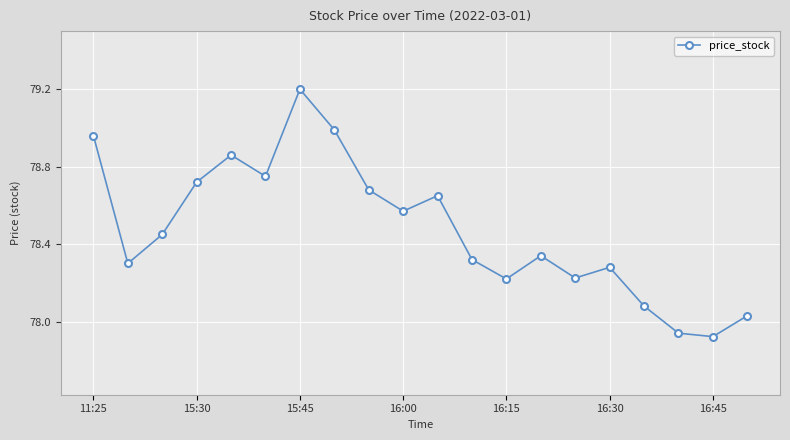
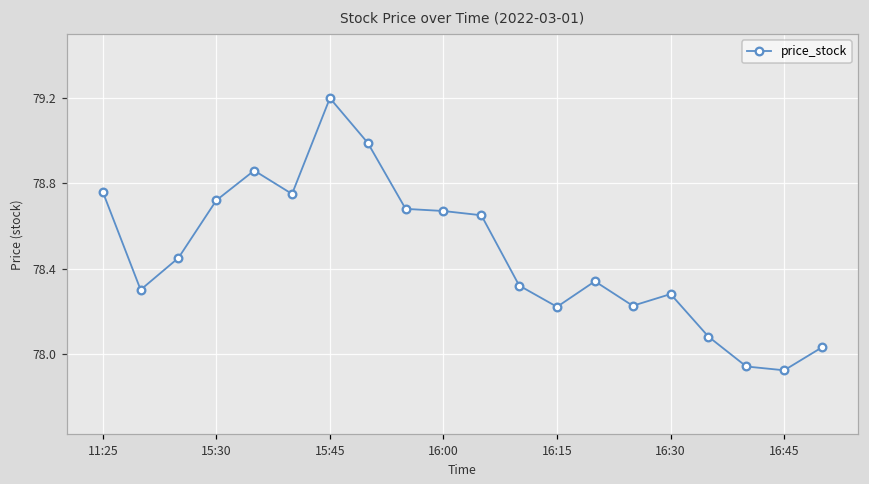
11:25: 78.96 -> 78.76
16:00: 78.57 -> 78.67
